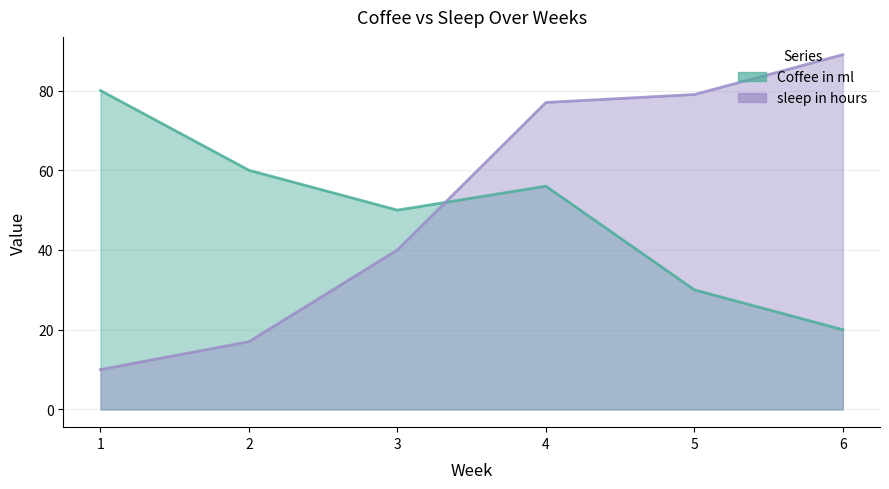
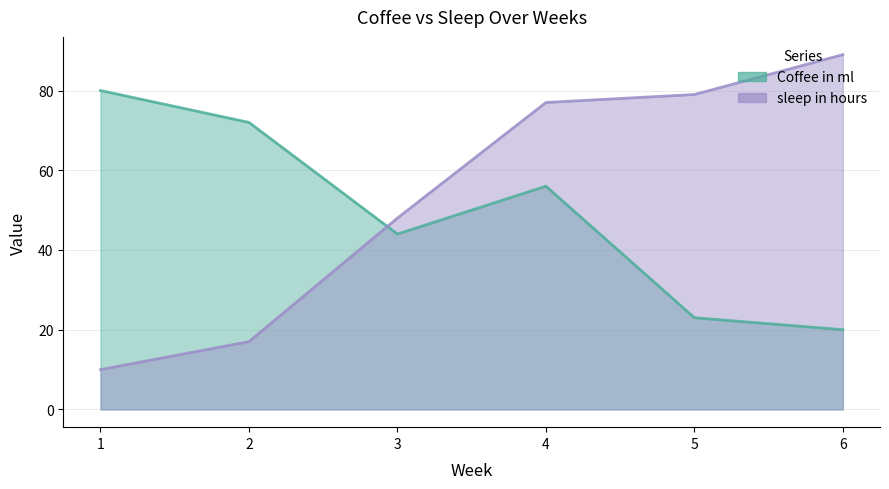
Coffee in ml, 2: 60 -> 72
Coffee in ml, 3: 50 -> 44
sleep in hours, 3: 40 -> 48
Coffee in ml, 5: 30 -> 23
